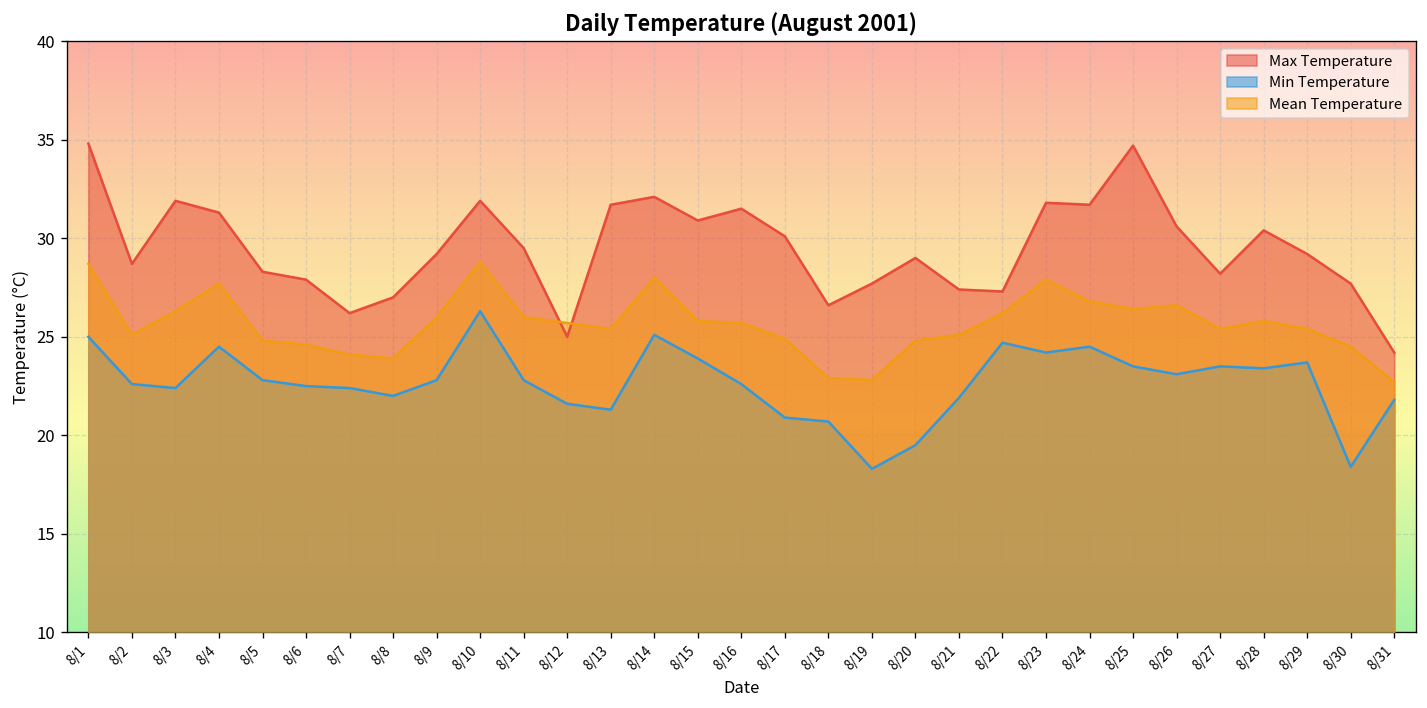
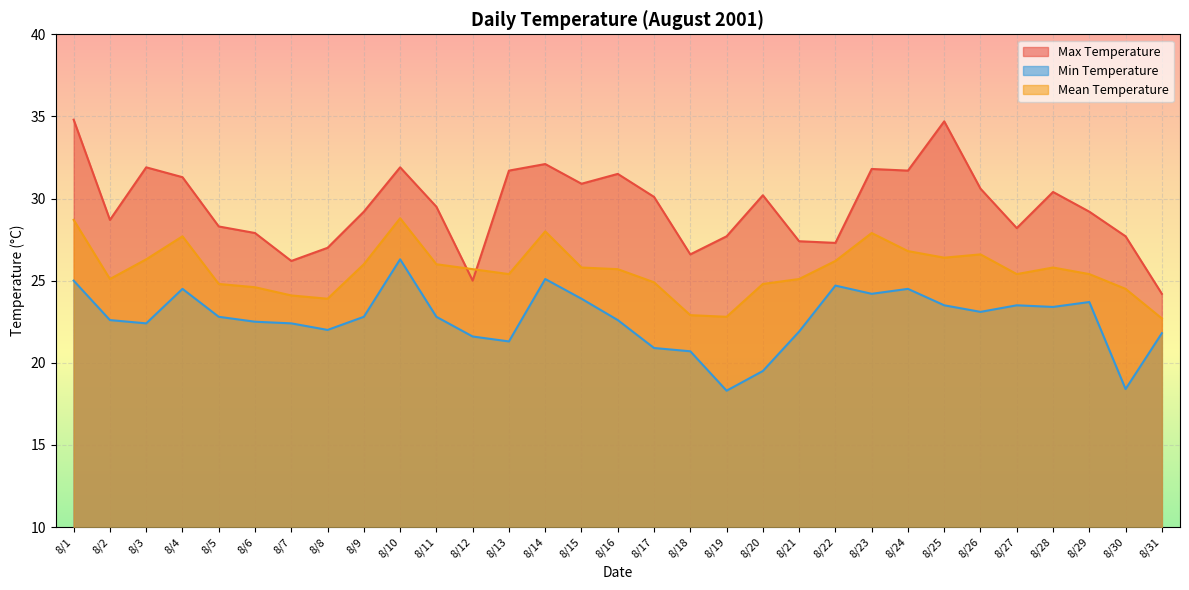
Max Temperature, 8/20: 29.0 -> 30.2
